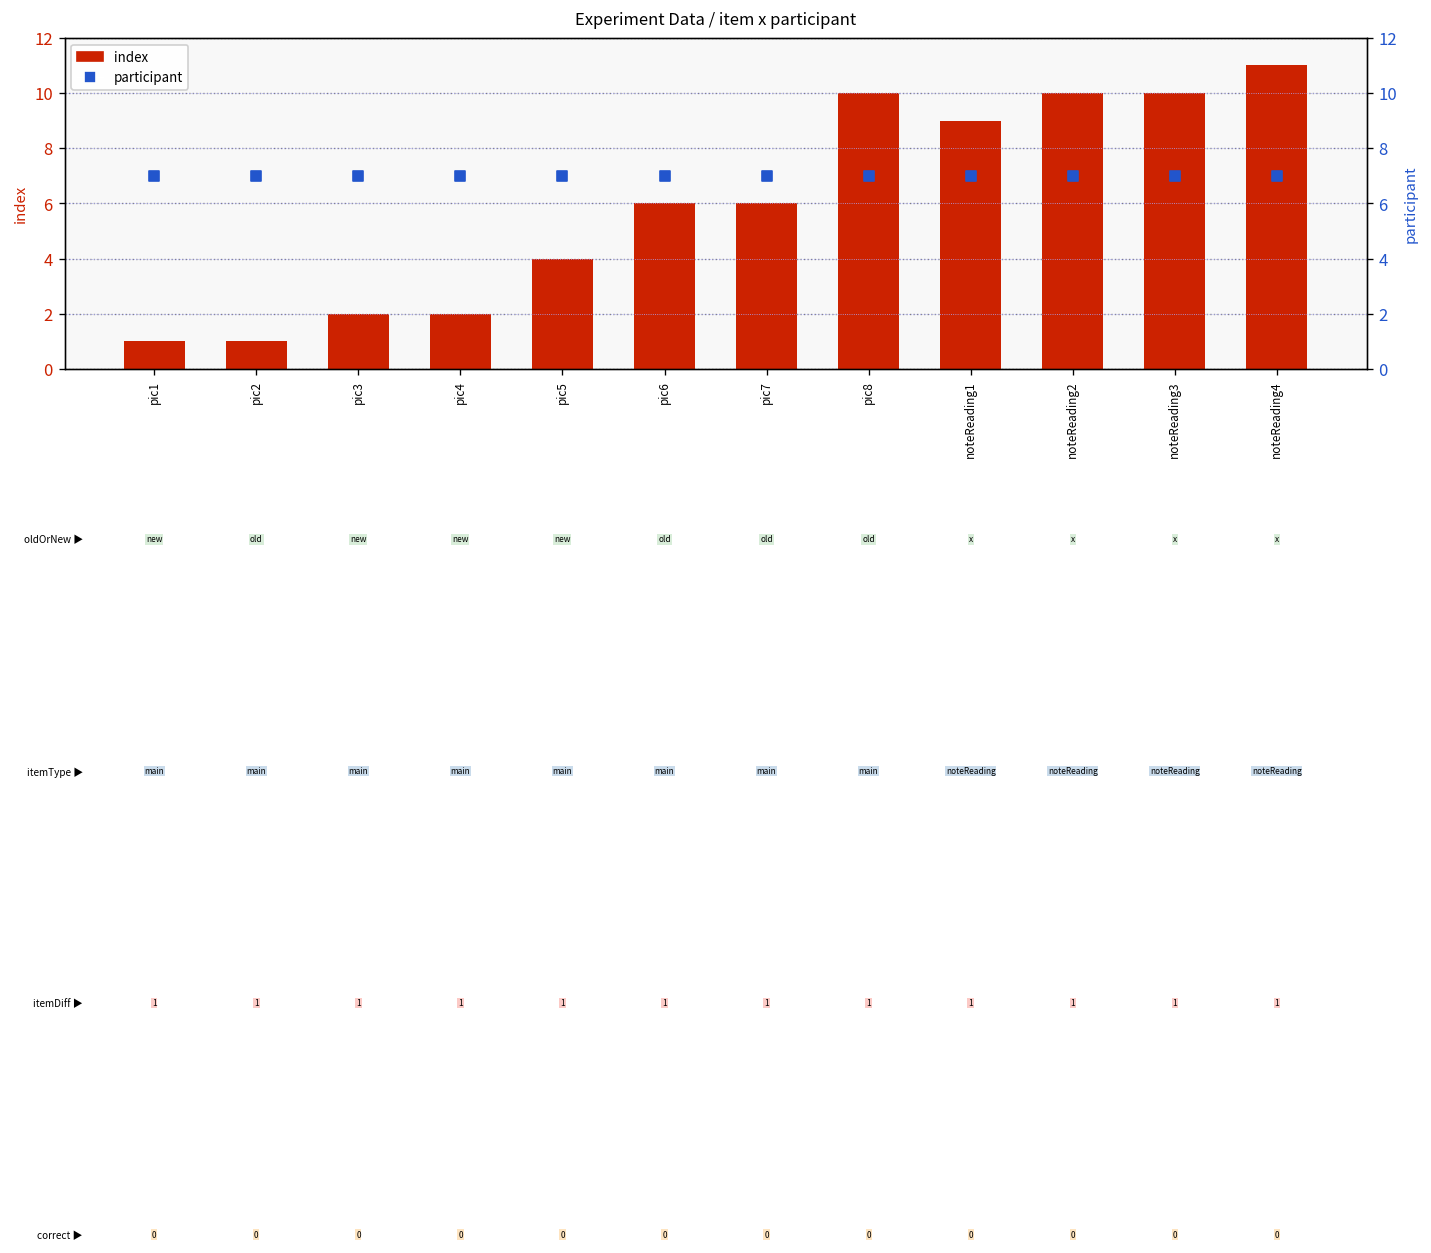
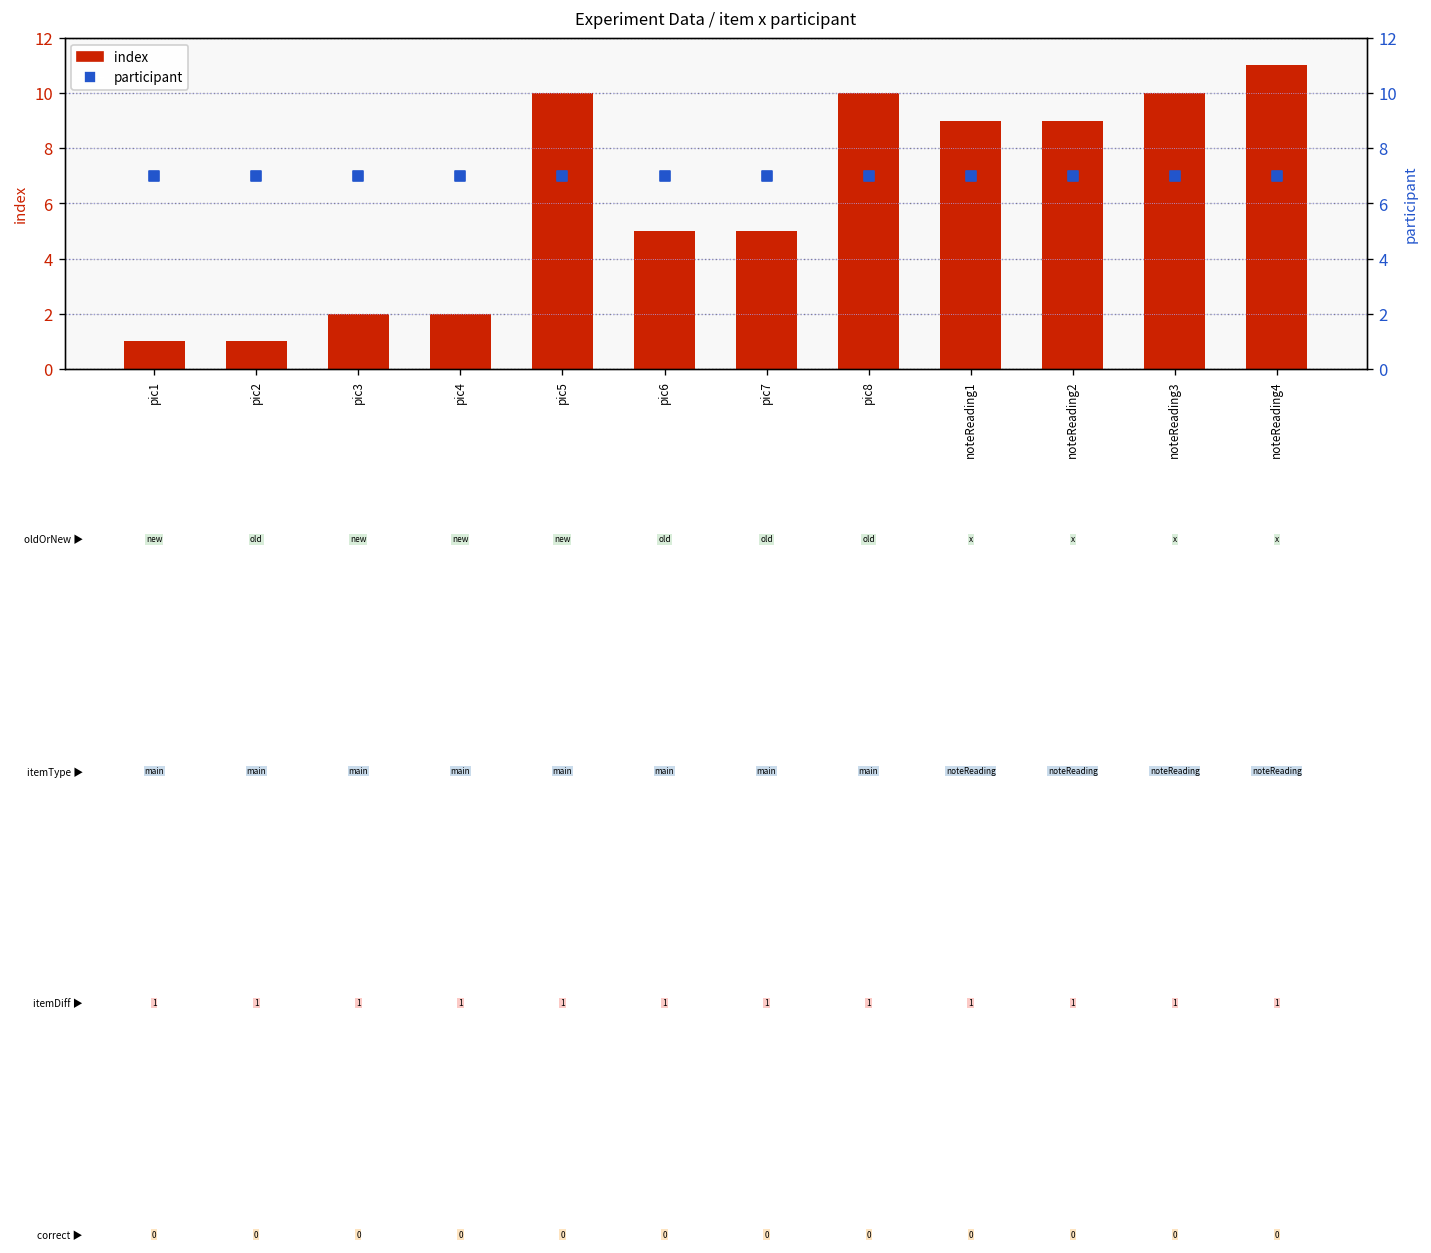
index, pic5: 4 -> 10
index, pic6: 6 -> 5
index, pic7: 6 -> 5
index, noteReading2: 10 -> 9
